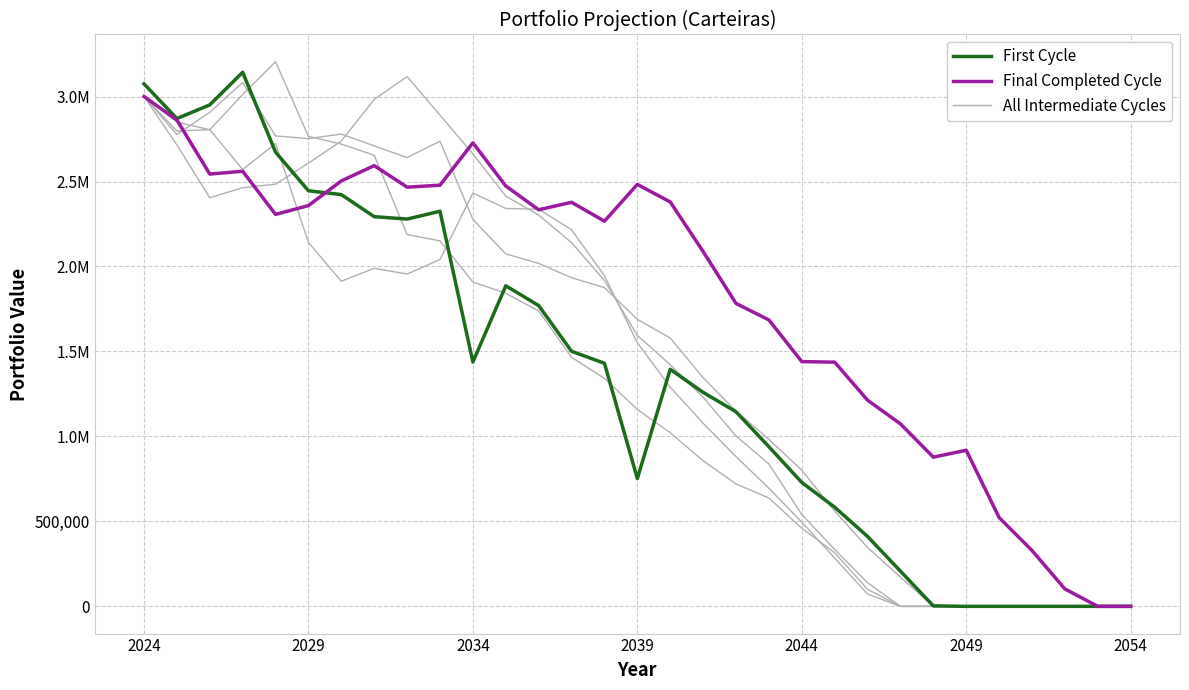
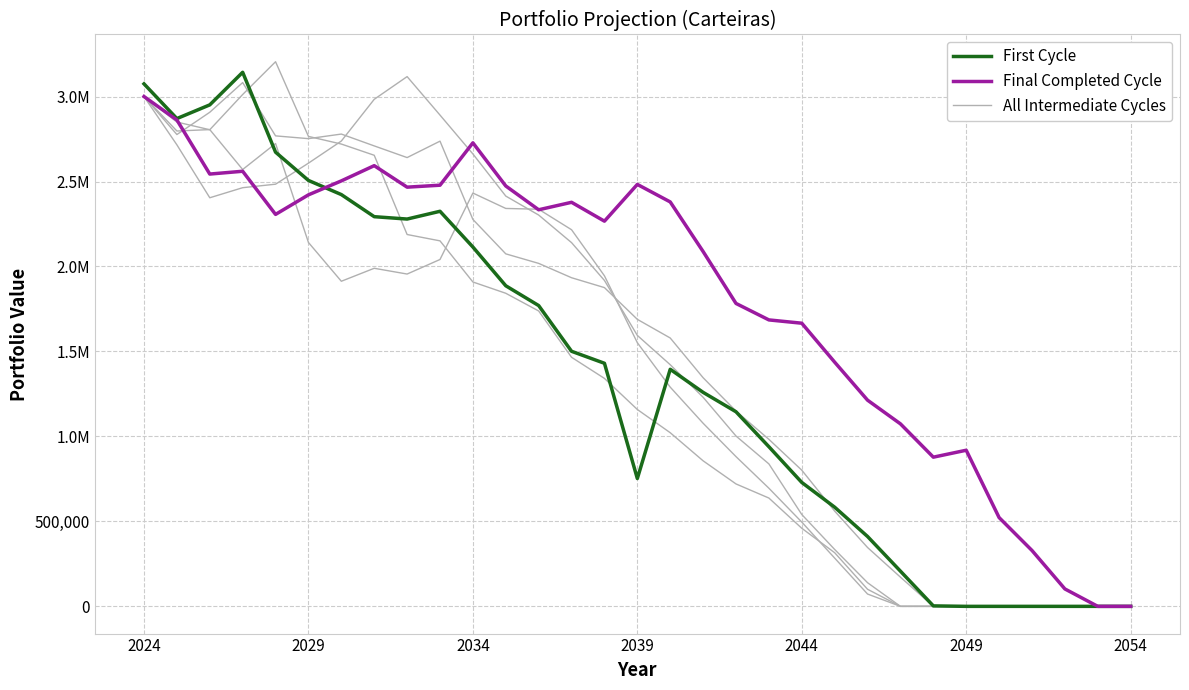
First Cycle, 2029: 2,450,000 -> 2,510,000
Final Completed Cycle, 2029: 2,360,000 -> 2,420,000
First Cycle, 2034: 1,440,000 -> 2,110,000
Final Completed Cycle, 2044: 1,440,000 -> 1,670,000
